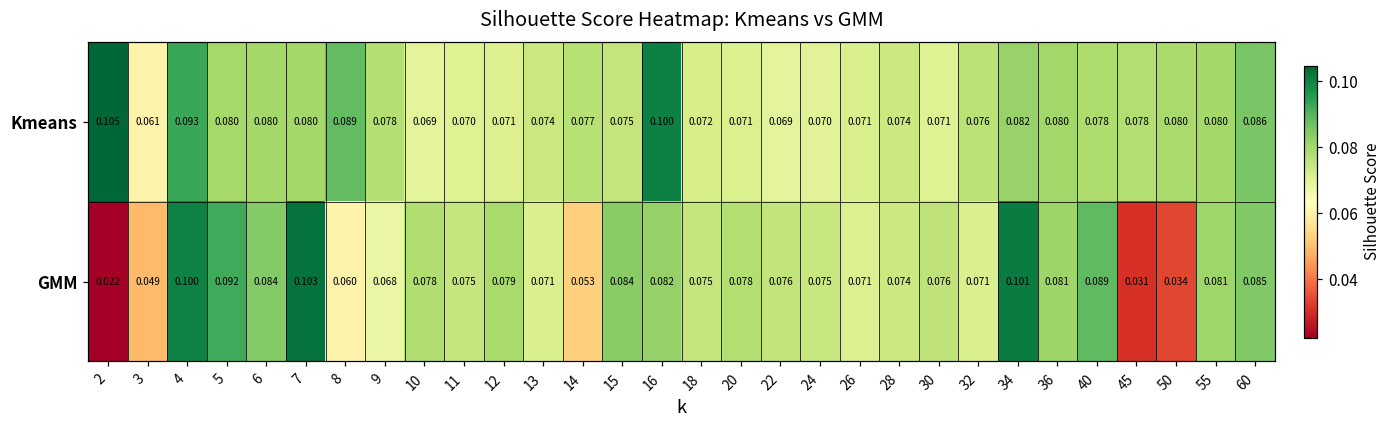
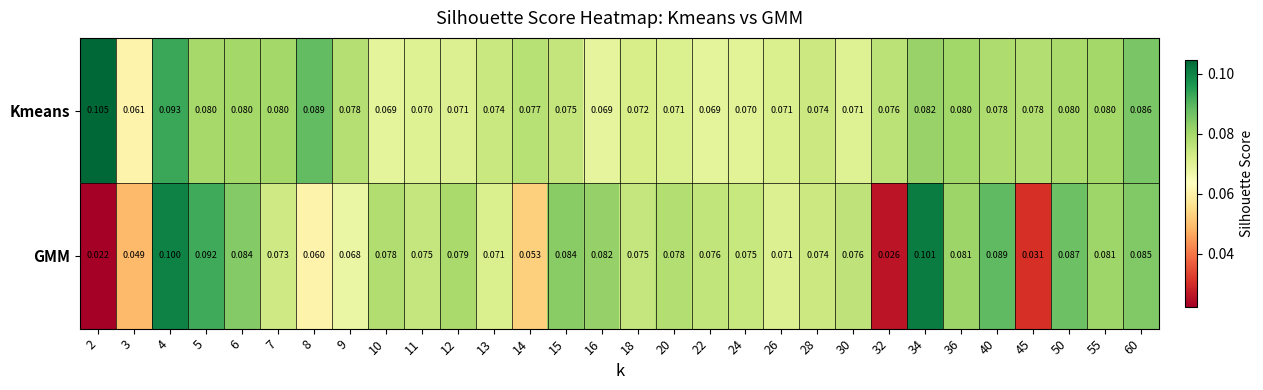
Kmeans, 16: 0.100 -> 0.069
GMM, 7: 0.103 -> 0.073
GMM, 32: 0.071 -> 0.026
GMM, 50: 0.034 -> 0.087
